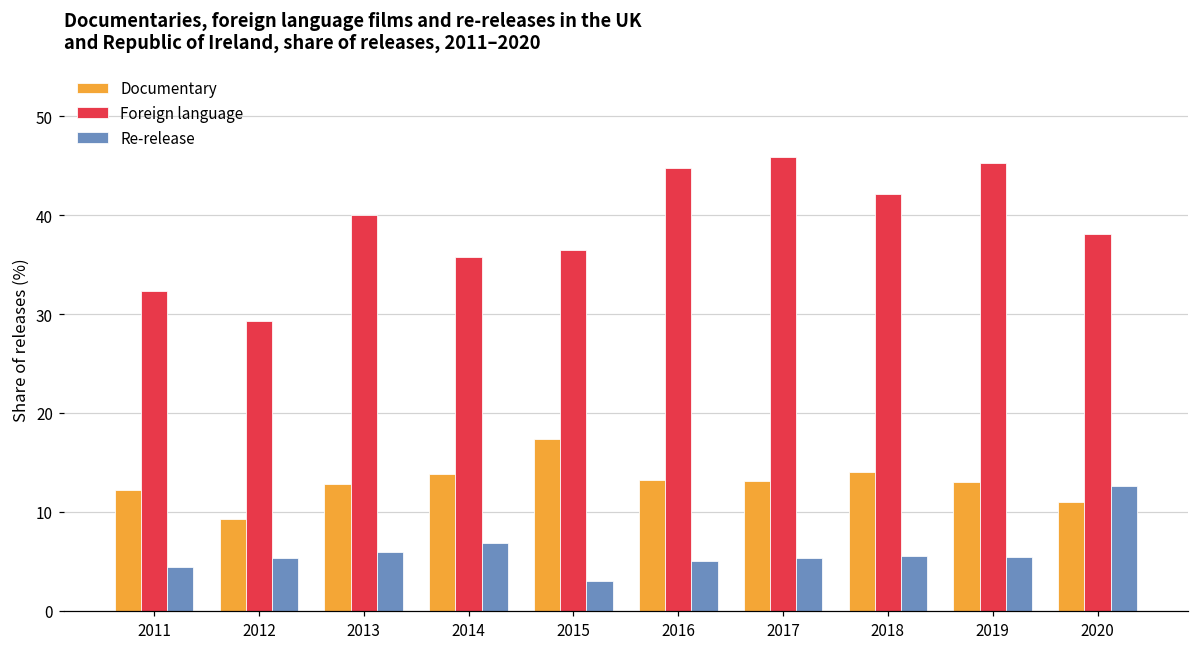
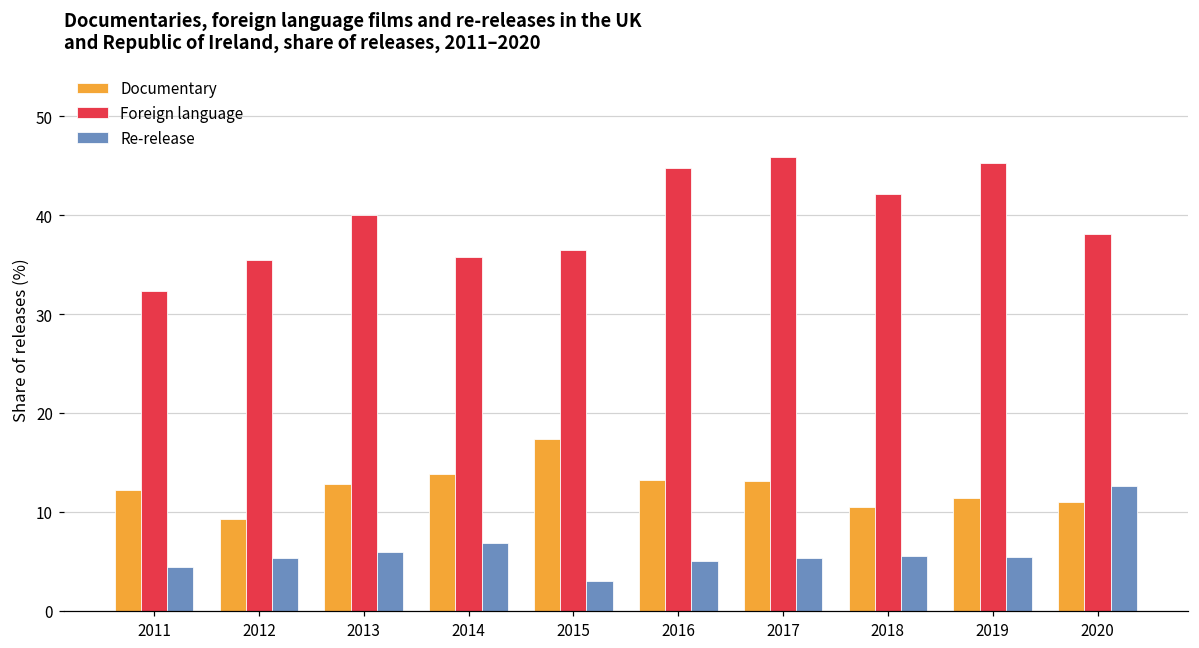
Foreign language, 2012: 29 -> 36
Documentary, 2018: 14 -> 11
Documentary, 2019: 13 -> 11
